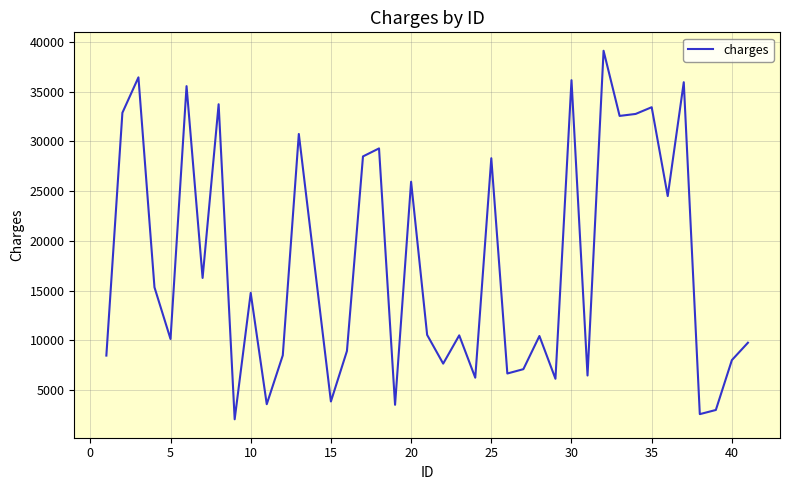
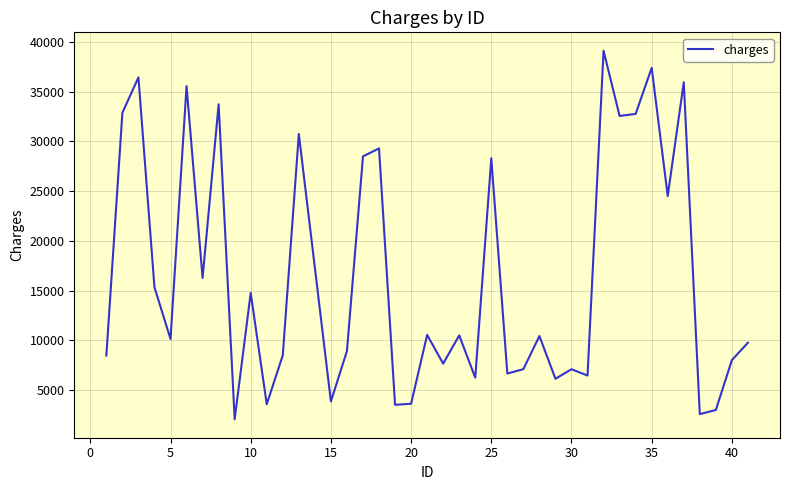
20: 26000 -> 4000
30: 36000 -> 7000
35: 33000 -> 37000
